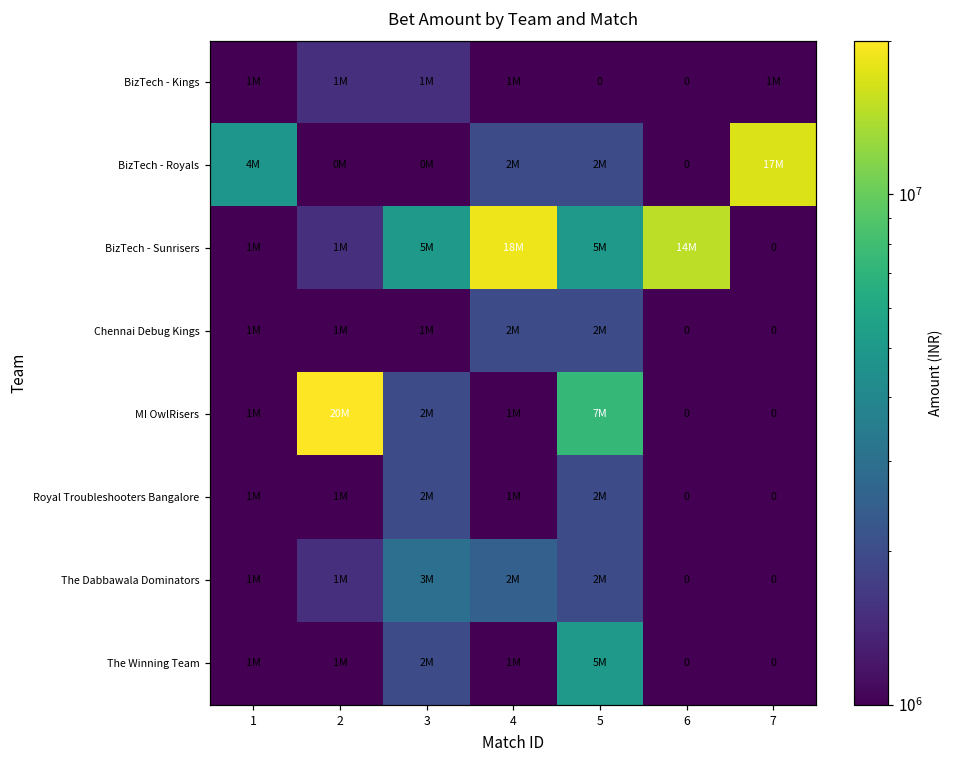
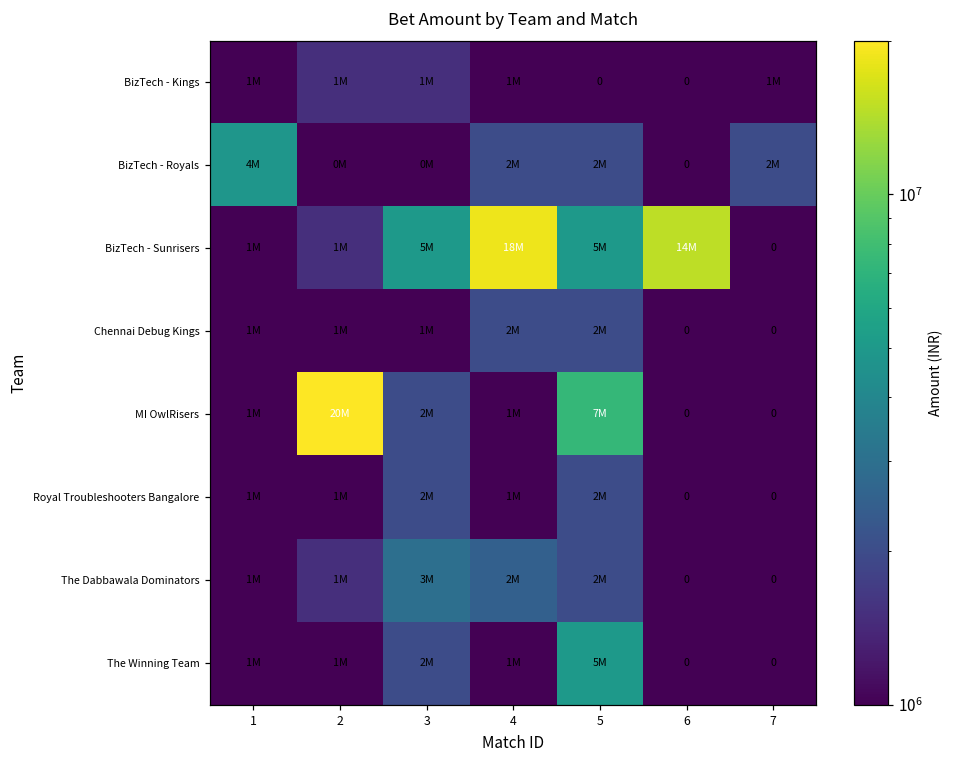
BizTech - Royals, 7: 17M -> 2M
